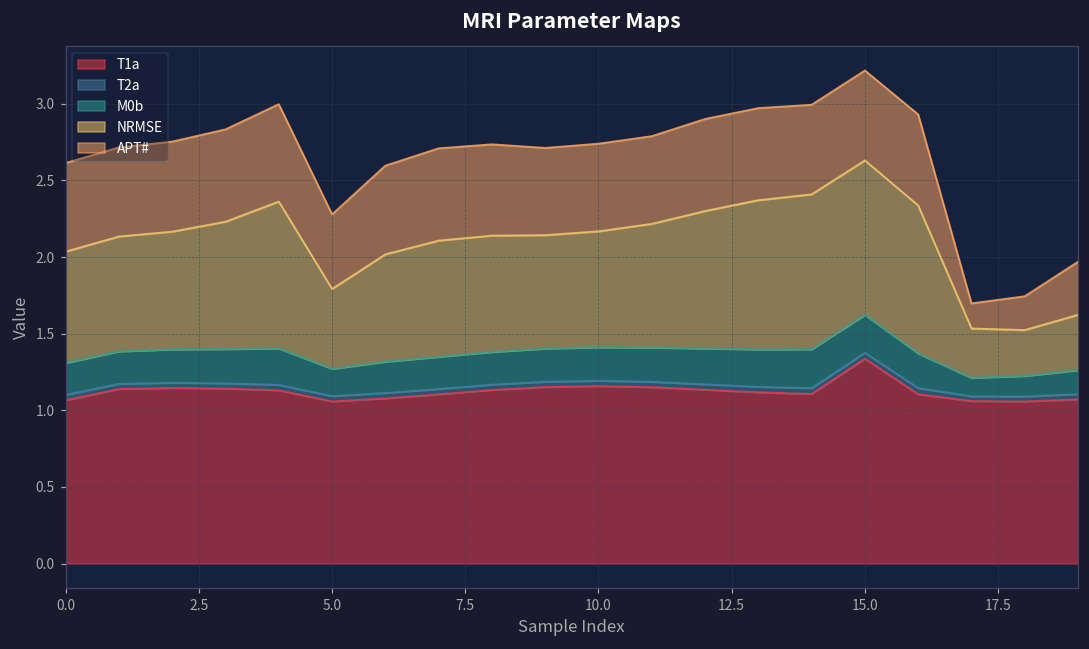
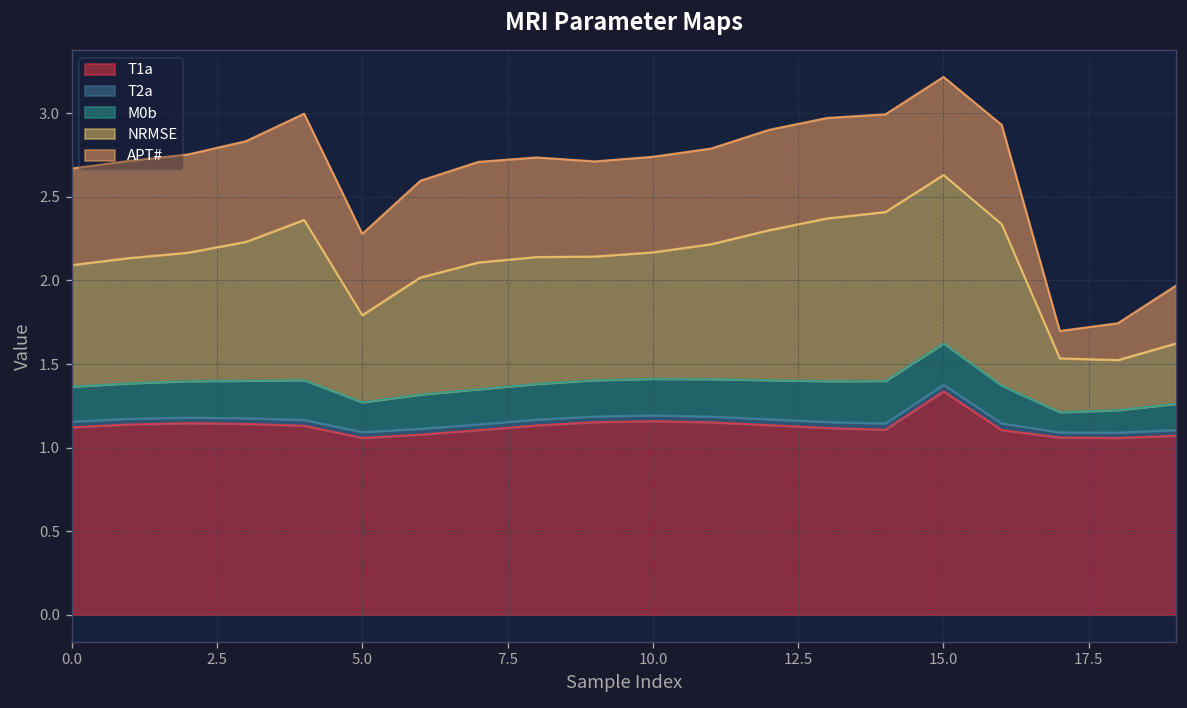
T1a, 0.0: 1.07 -> 1.12
